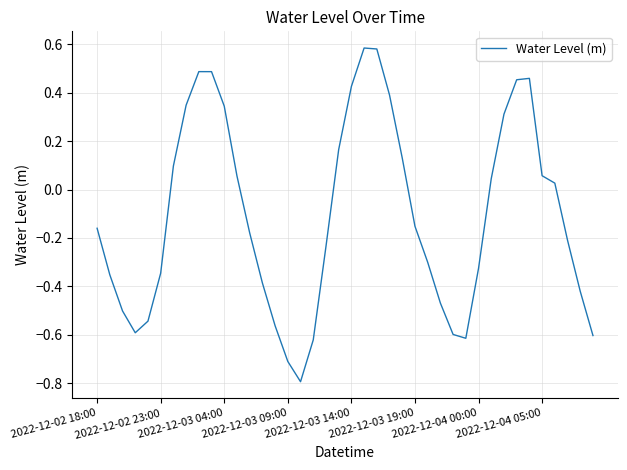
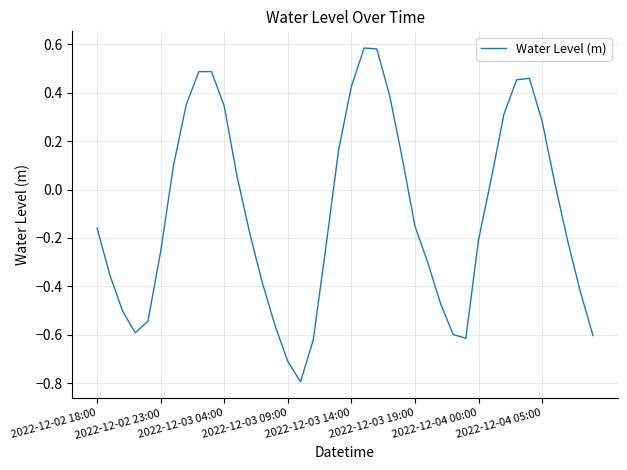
2022-12-02 23:00: -0.35 -> -0.26
2022-12-04 00:00: -0.33 -> -0.21
2022-12-04 05:00: 0.06 -> 0.28
